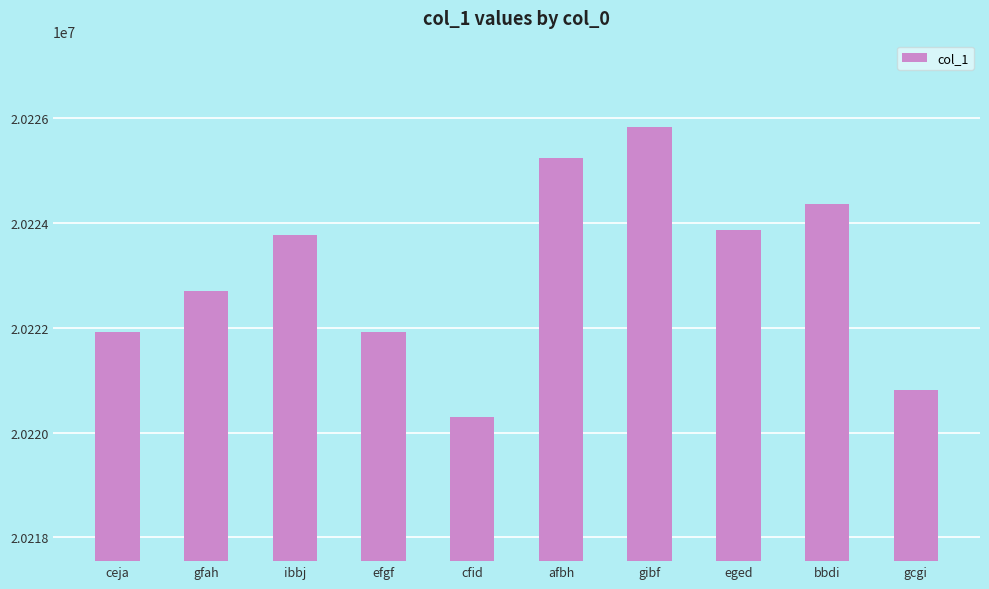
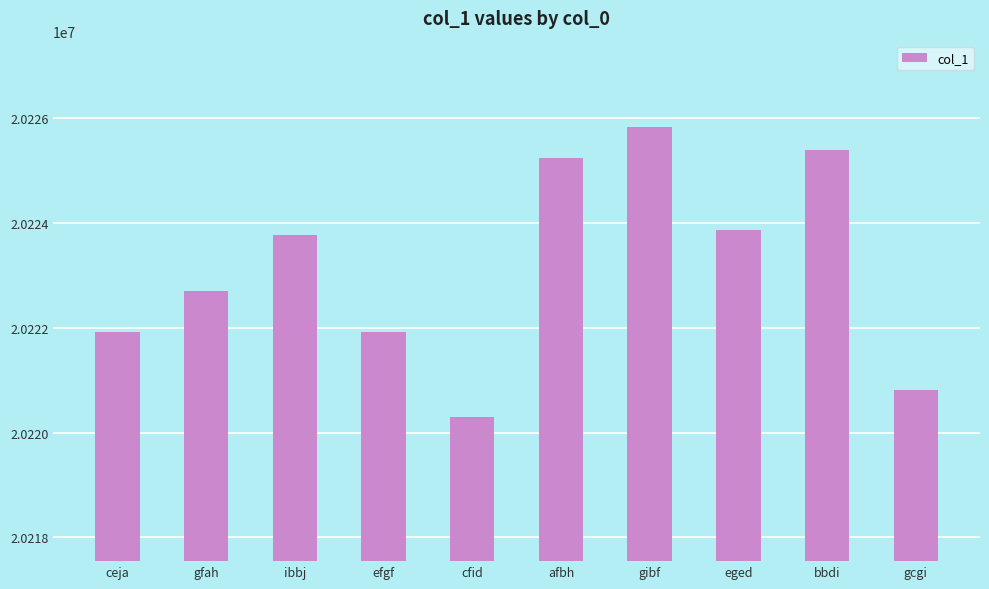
bbdi: 20224400 -> 20225400
